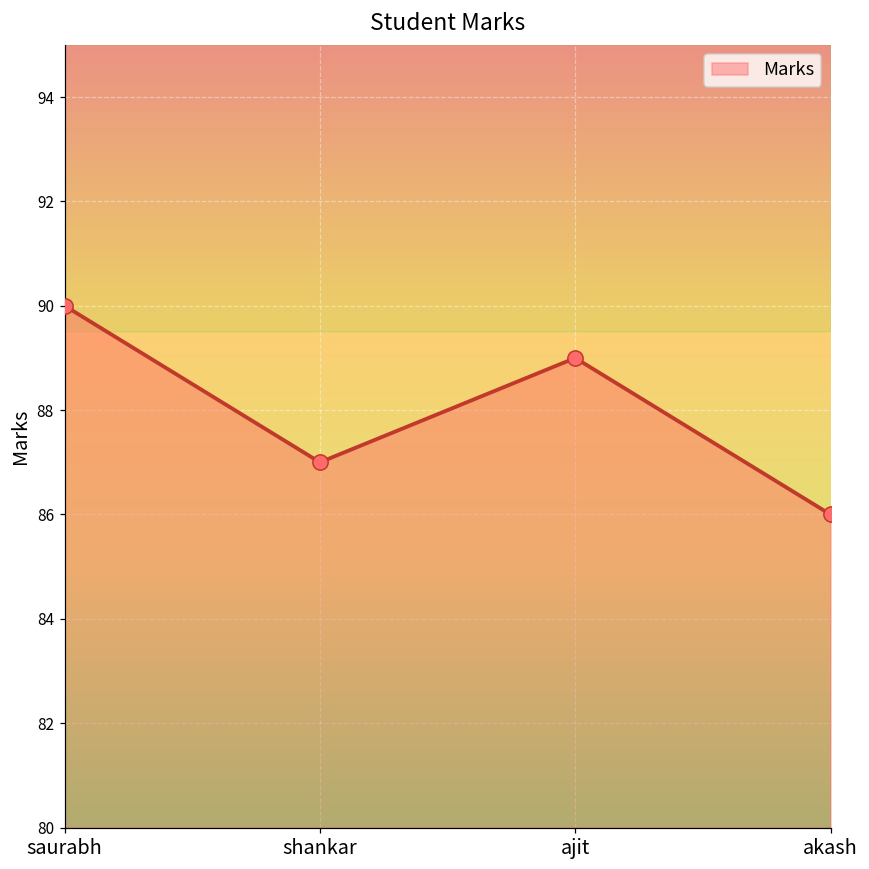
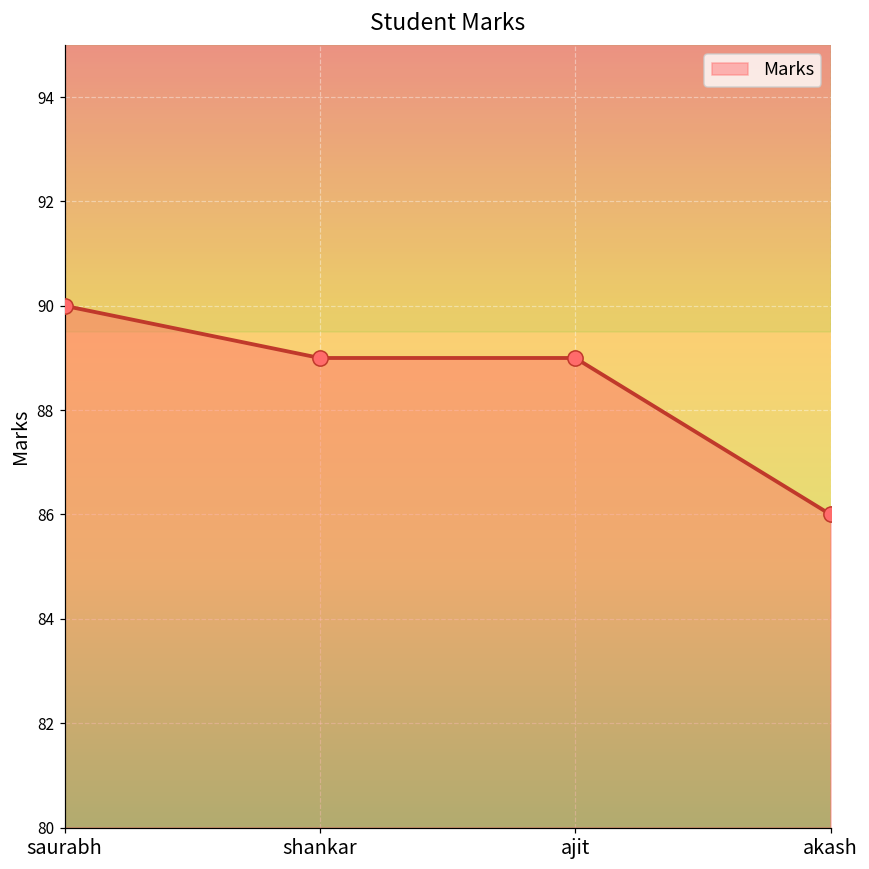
shankar: 87 -> 89
